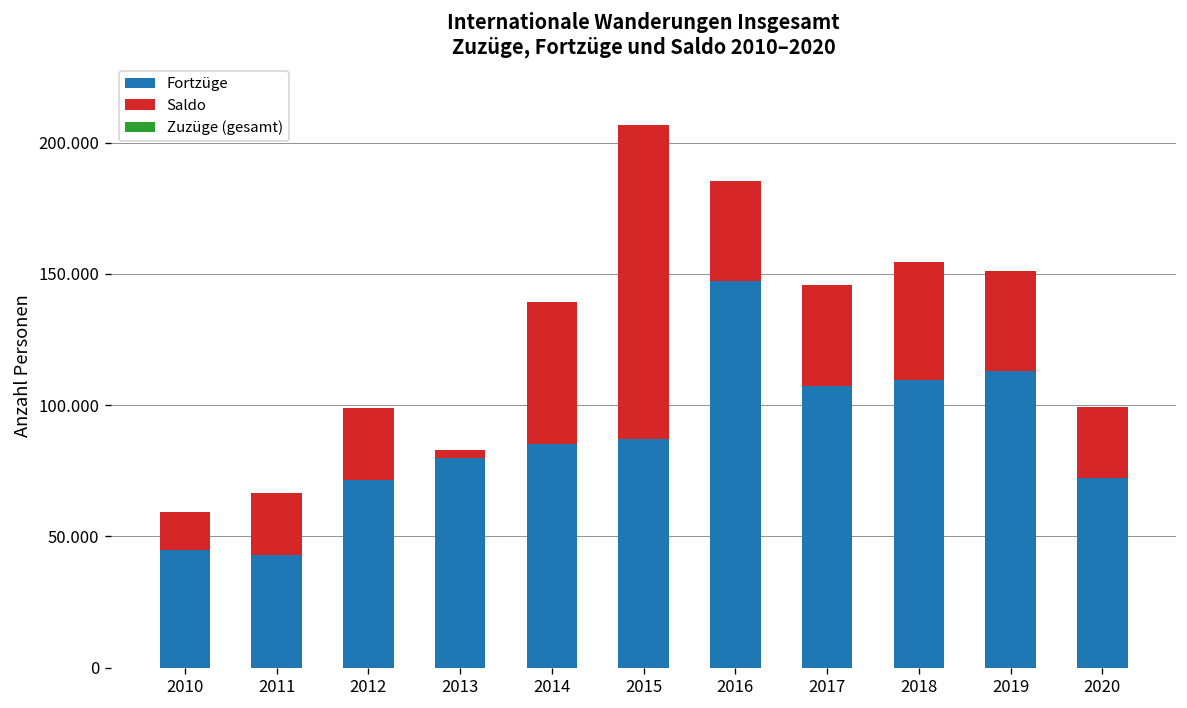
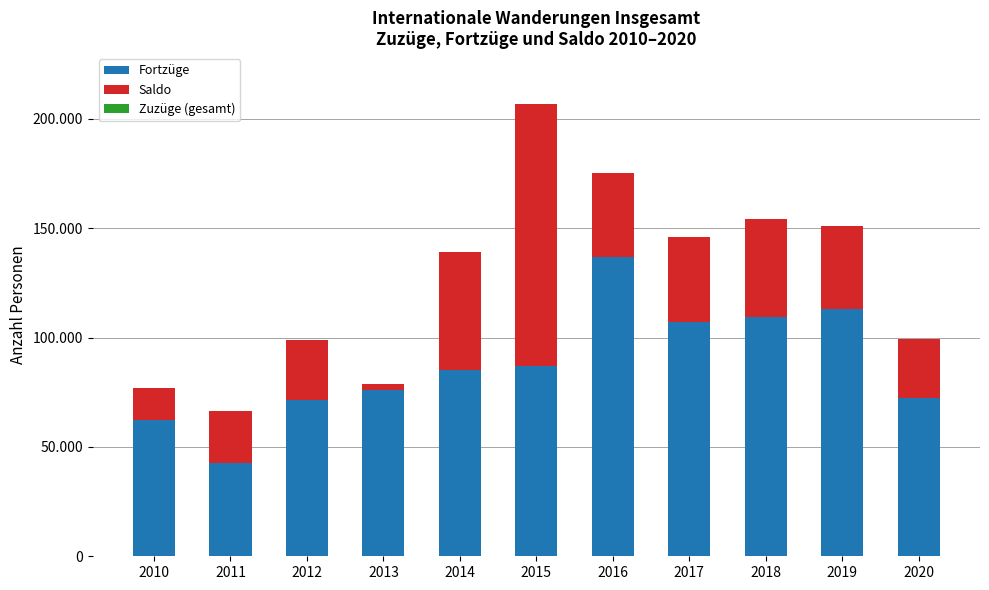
Fortzüge, 2010: 45 -> 62
Fortzüge, 2013: 80 -> 76
Fortzüge, 2016: 147 -> 137
